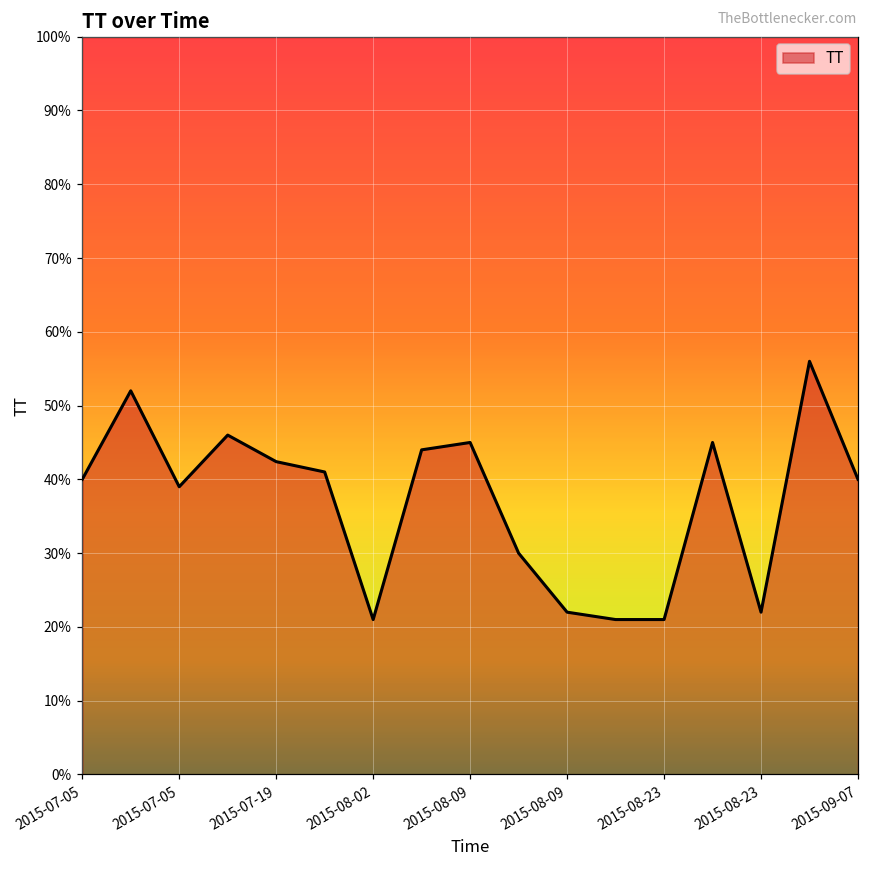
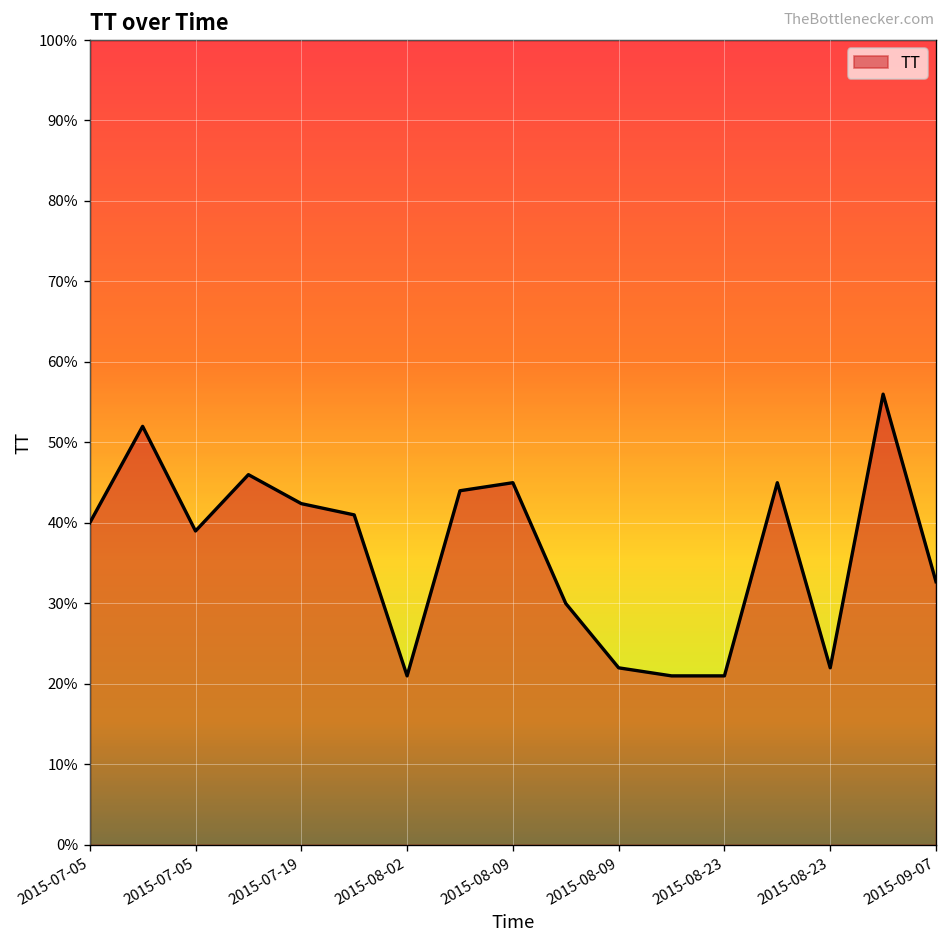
2015-09-07: 40% -> 33%
